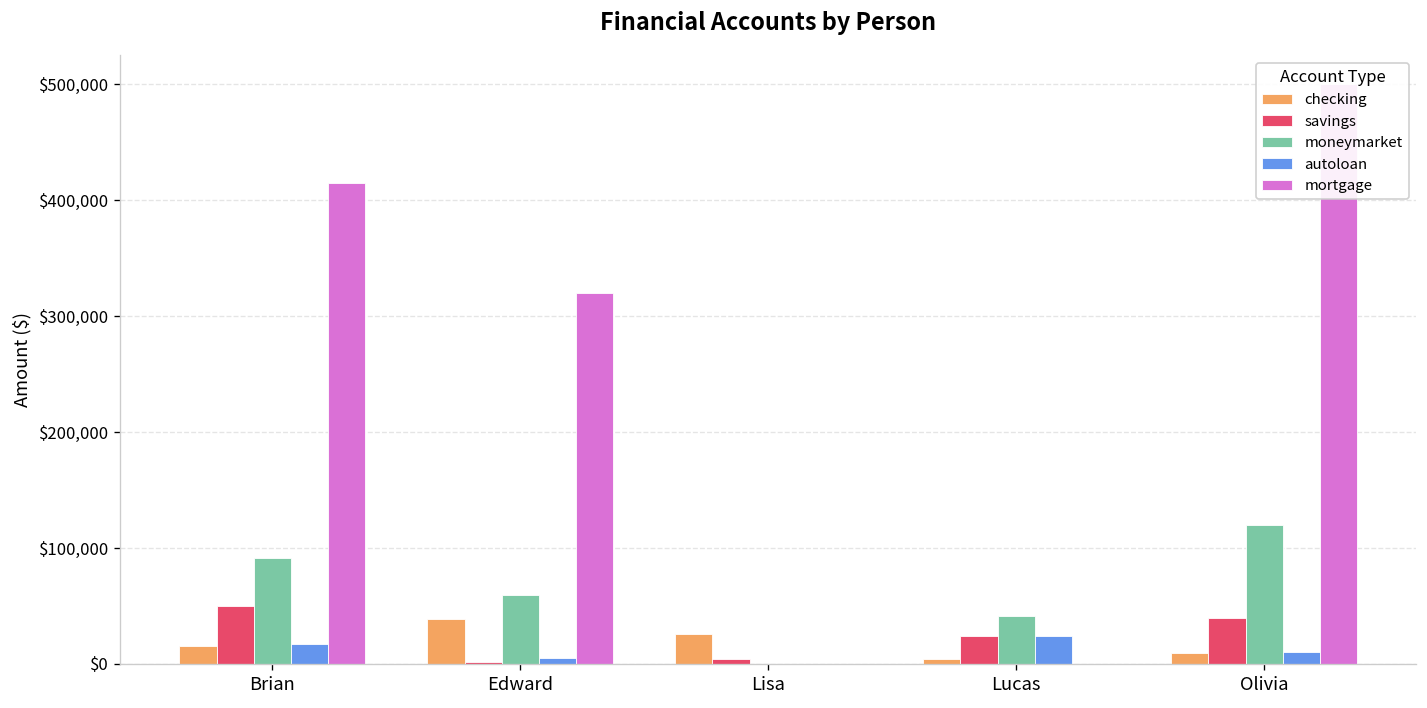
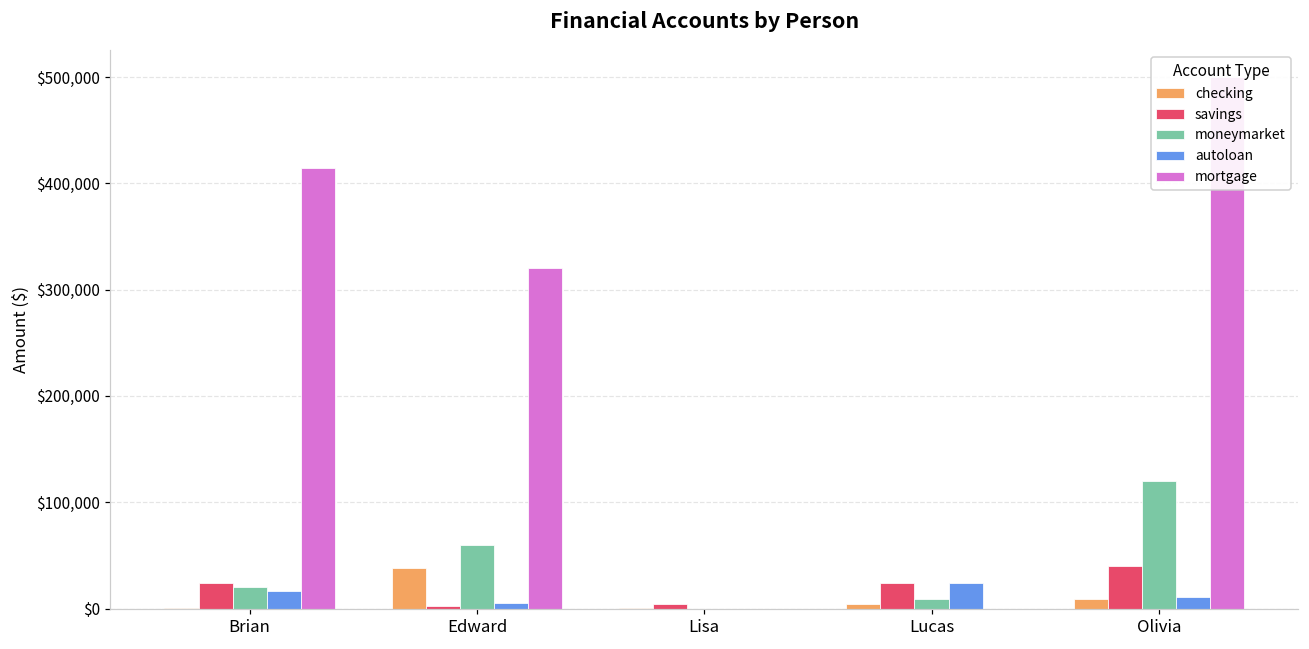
checking, Brian: $20,000 -> $0
savings, Brian: $50,000 -> $20,000
moneymarket, Brian: $90,000 -> $20,000
checking, Lisa: $30,000 -> $0
moneymarket, Lucas: $40,000 -> $10,000
